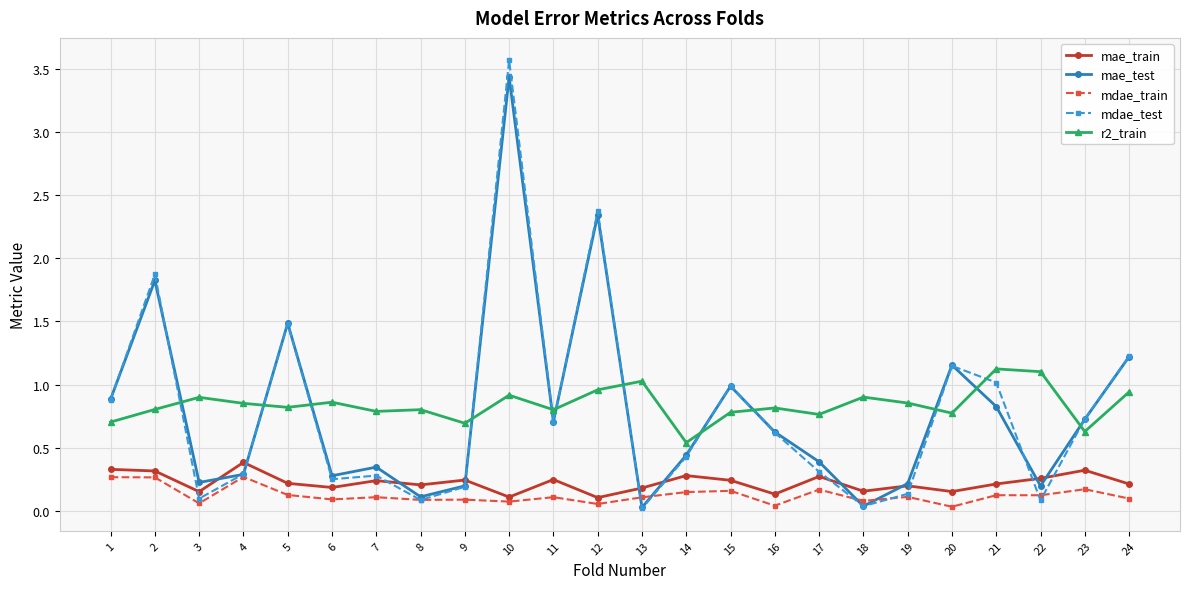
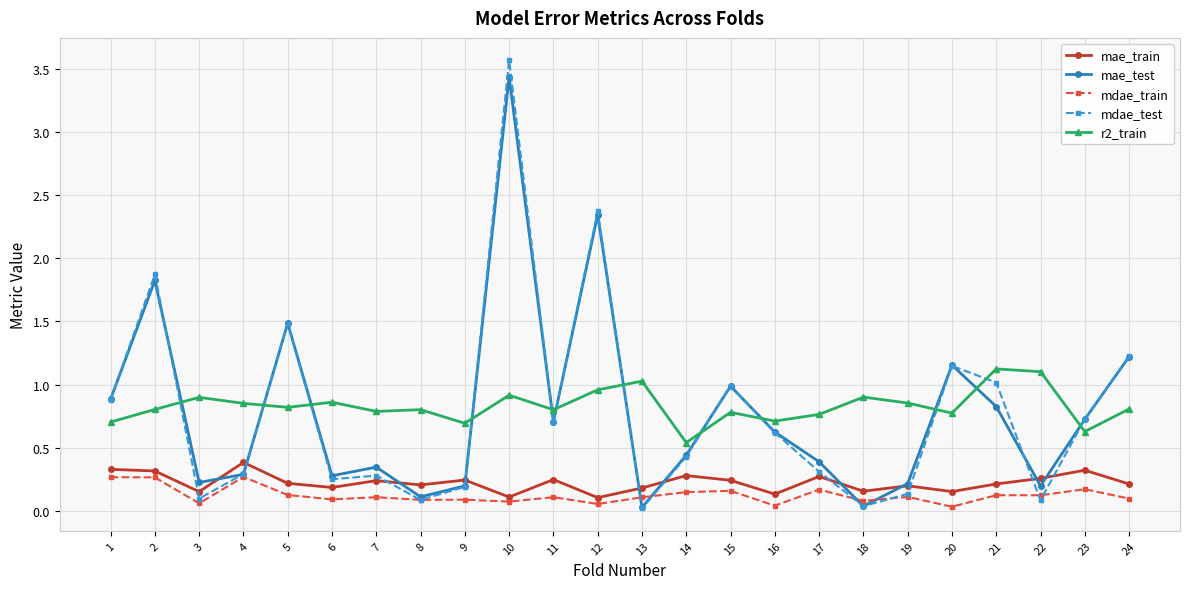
r2_train, 16: 0.81 -> 0.71
r2_train, 24: 0.94 -> 0.81
